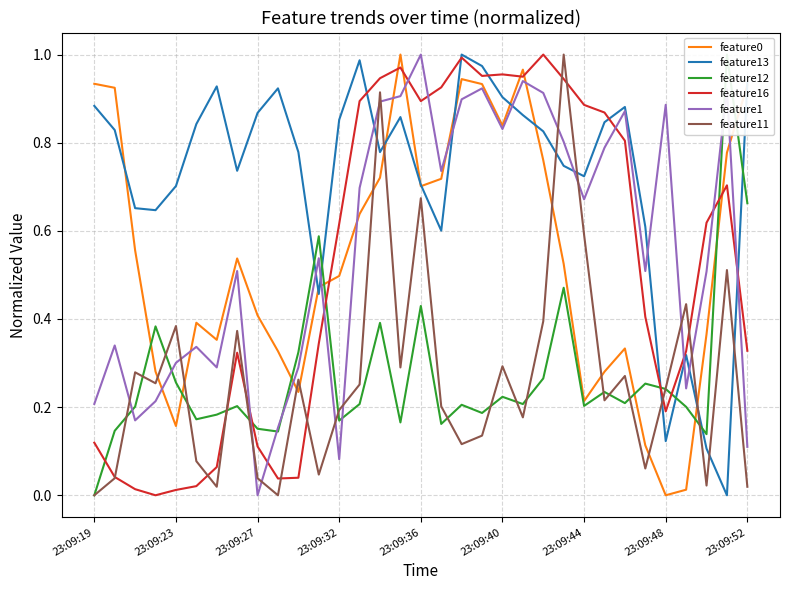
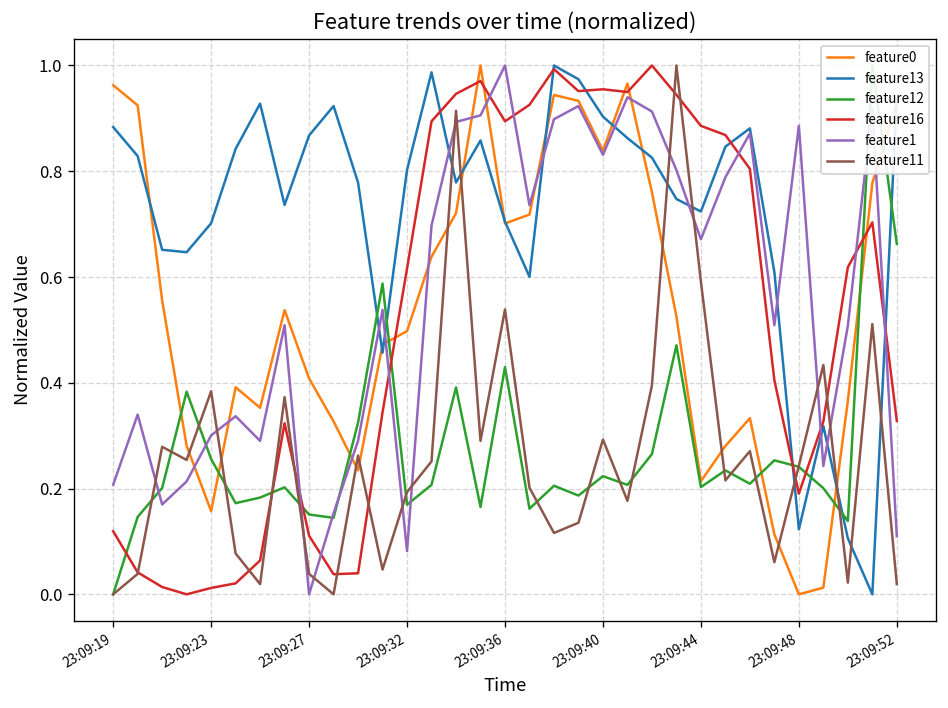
feature0, 23:09:19: 0.93 -> 0.96
feature13, 23:09:32: 0.85 -> 0.80
feature11, 23:09:36: 0.67 -> 0.54
